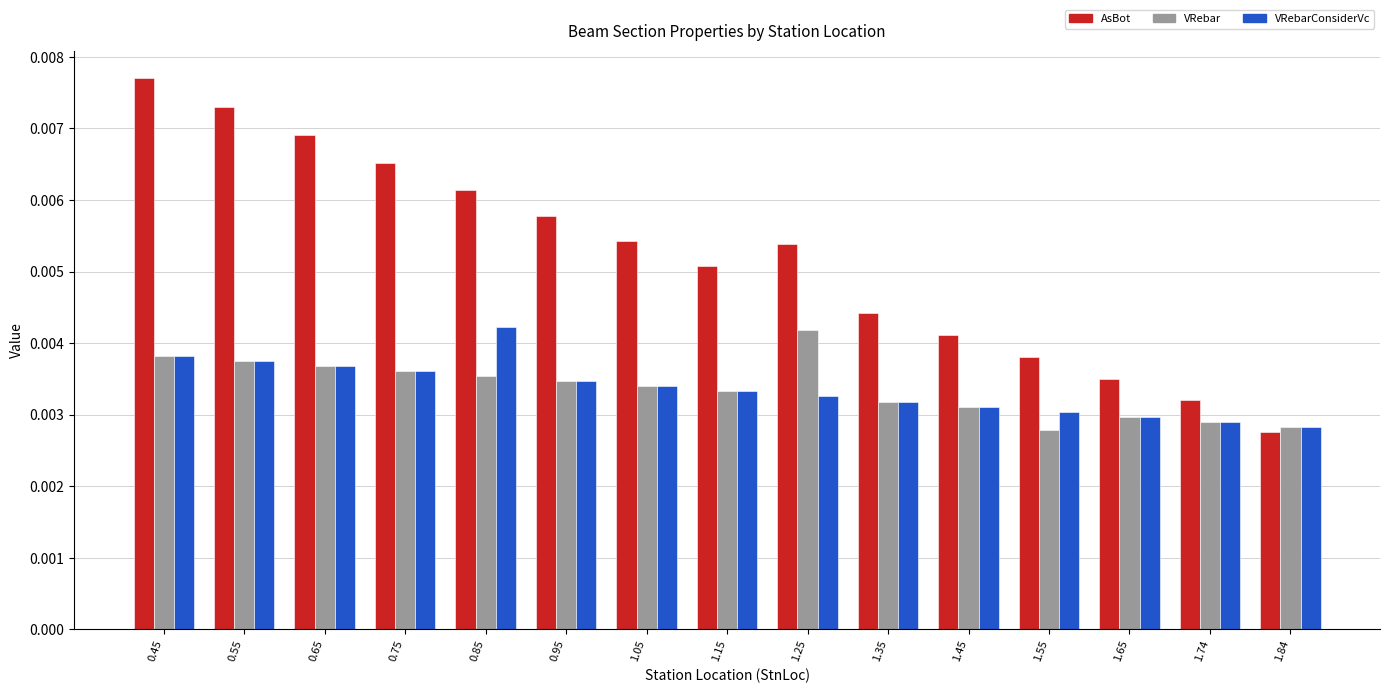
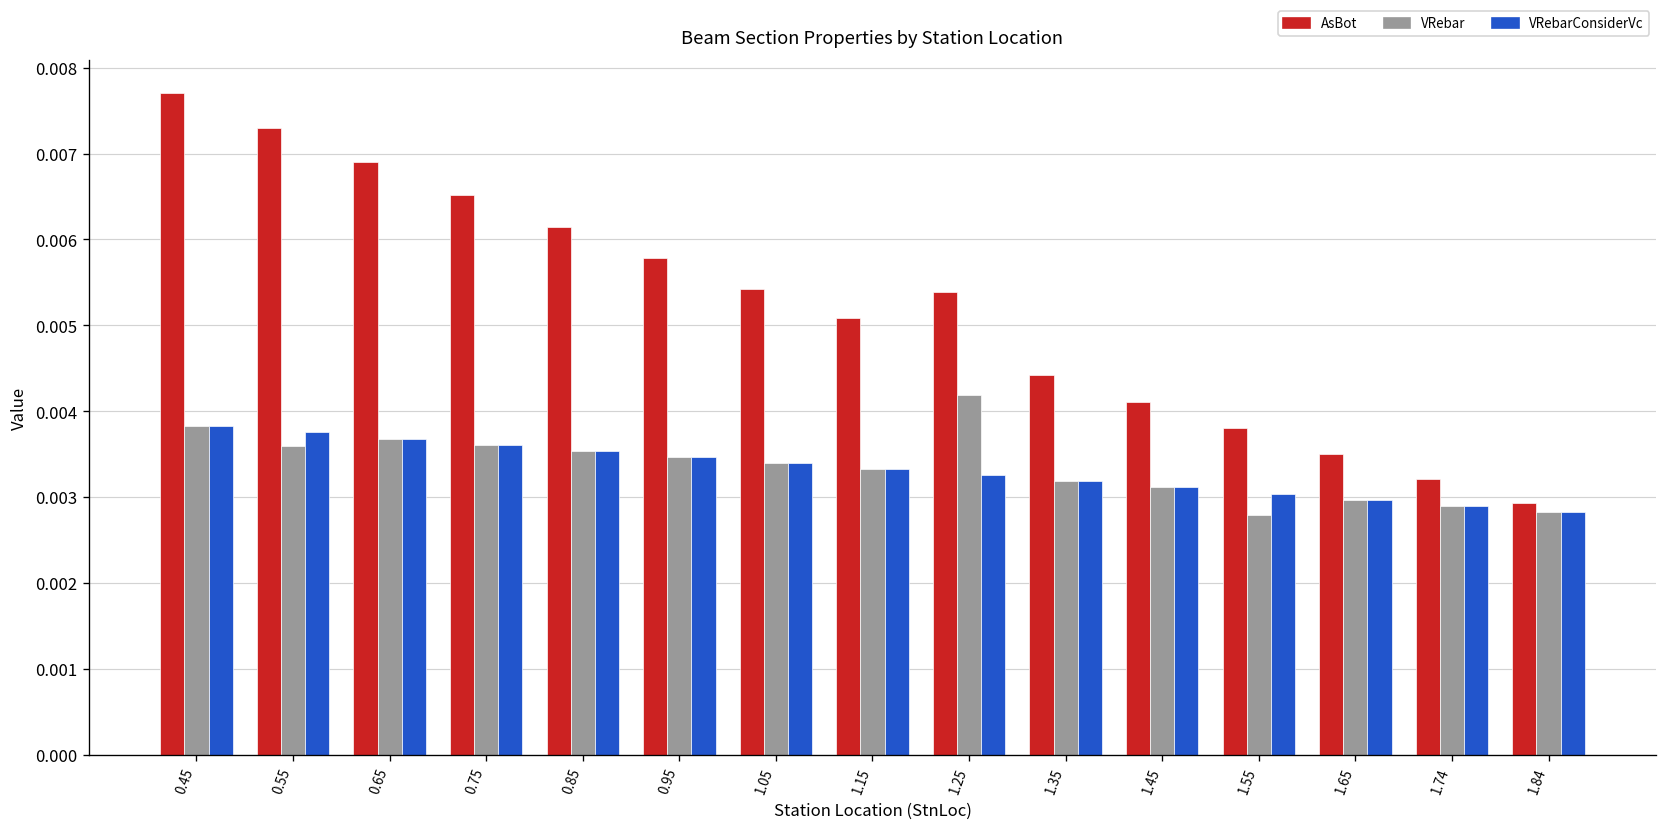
VRebar, 0.55: 0.0038 -> 0.0036
VRebarConsiderVc, 0.85: 0.0042 -> 0.0035
AsBot, 1.84: 0.0028 -> 0.0029
